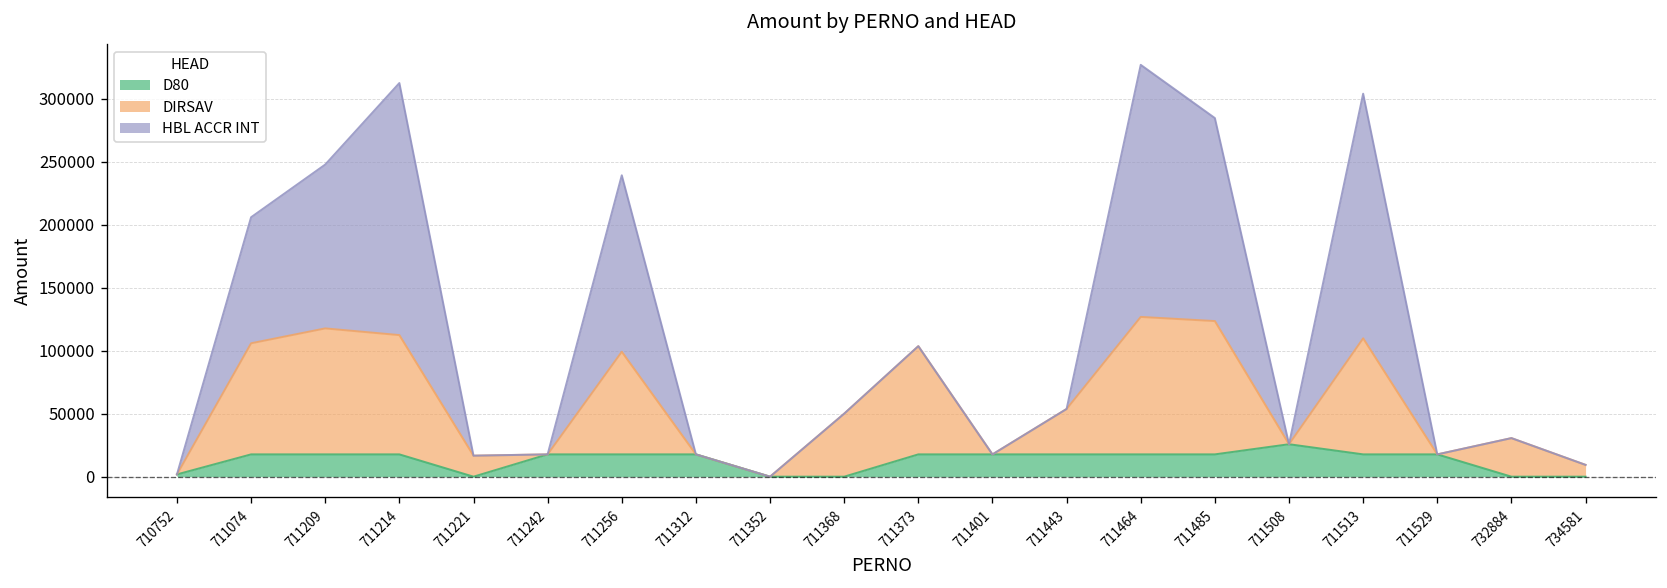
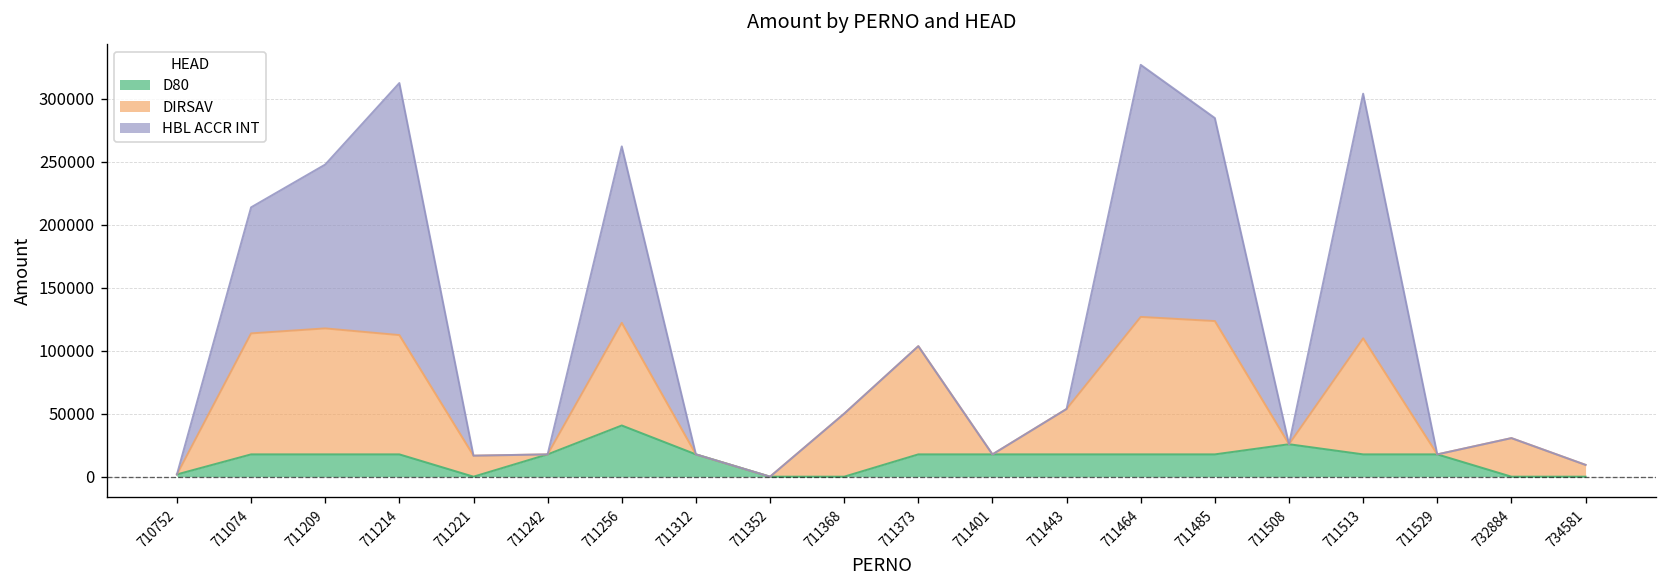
DIRSAV, 711074: 88000 -> 96000
D80, 711256: 18000 -> 41000
